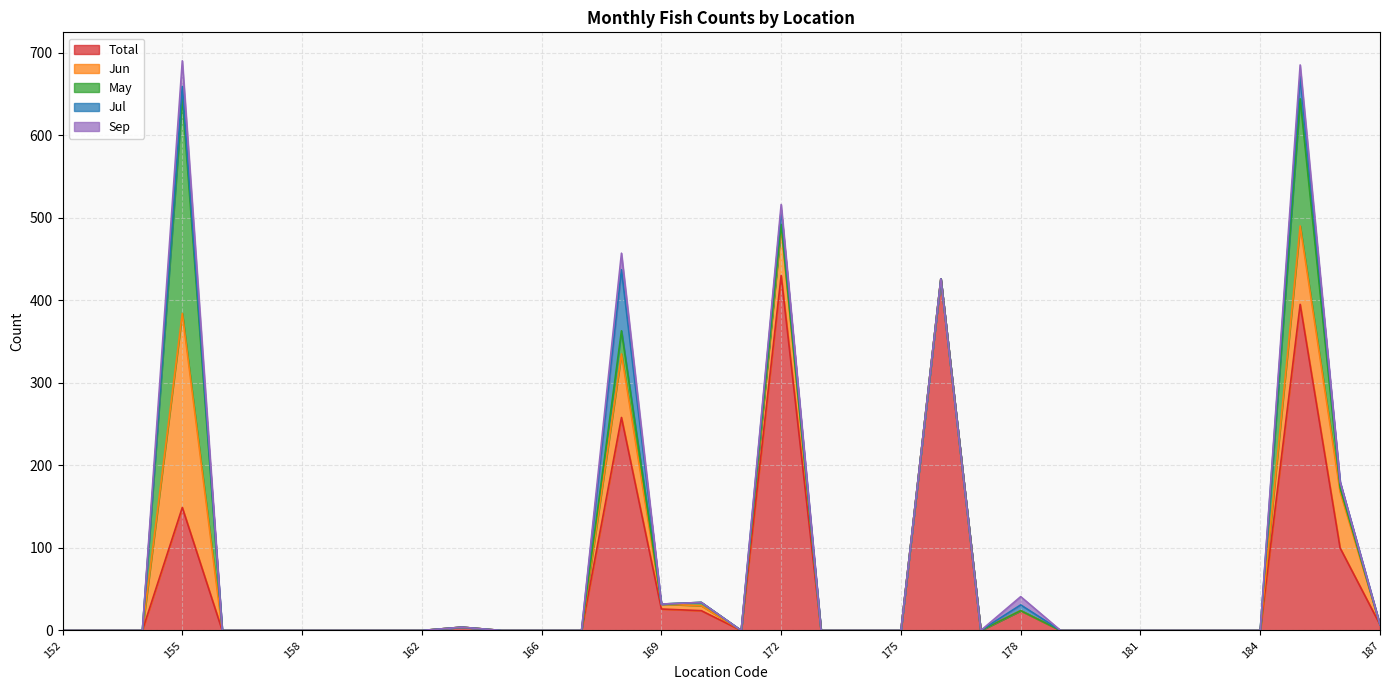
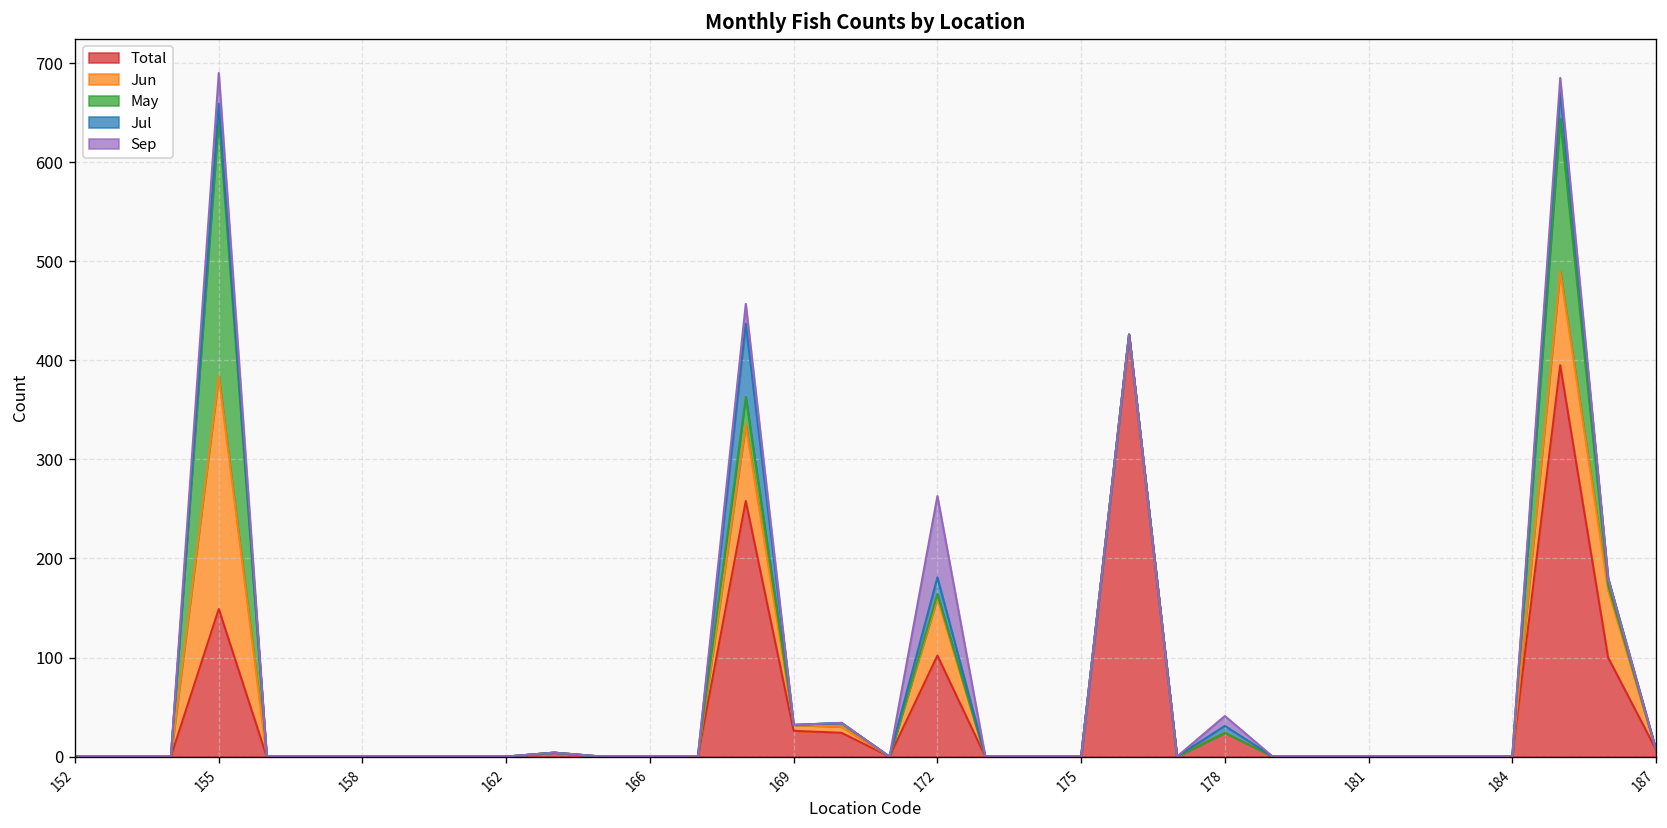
Total, 172: 430 -> 100
Sep, 172: 10 -> 80
